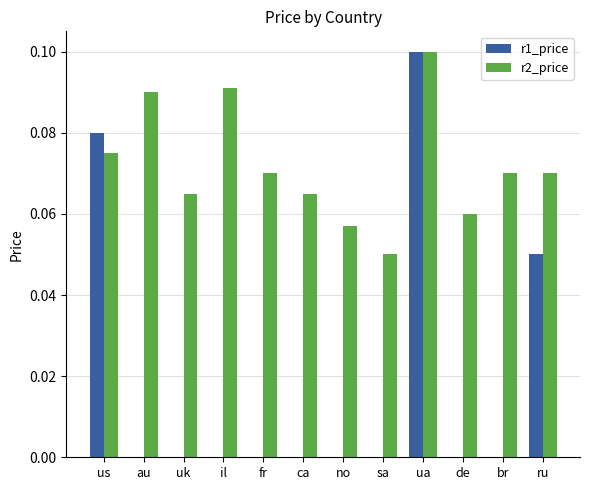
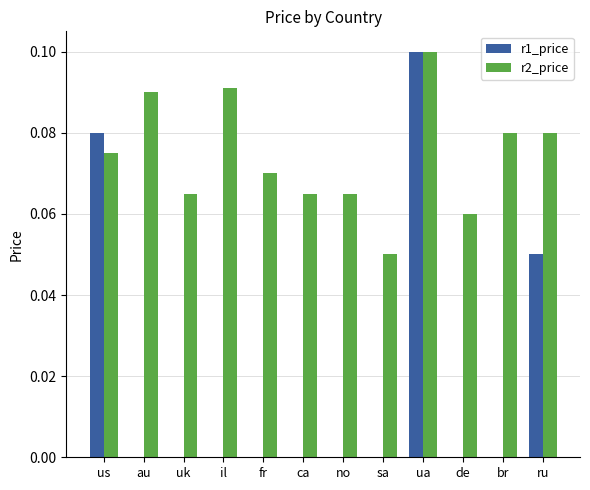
r2_price, no: 0.057 -> 0.065
r2_price, br: 0.07 -> 0.08
r2_price, ru: 0.07 -> 0.08
